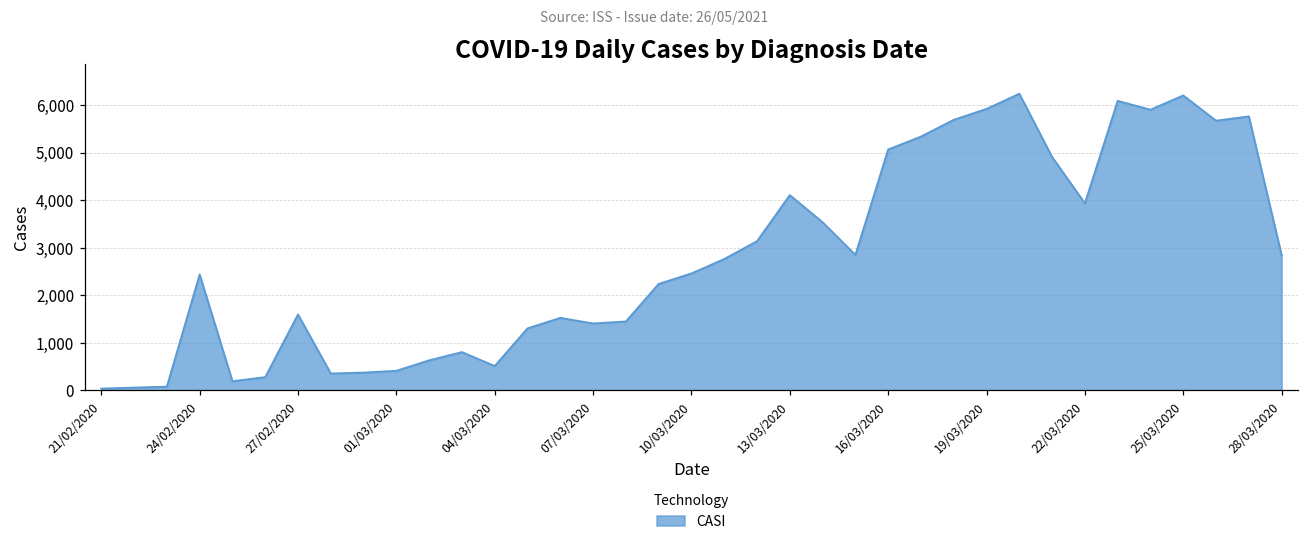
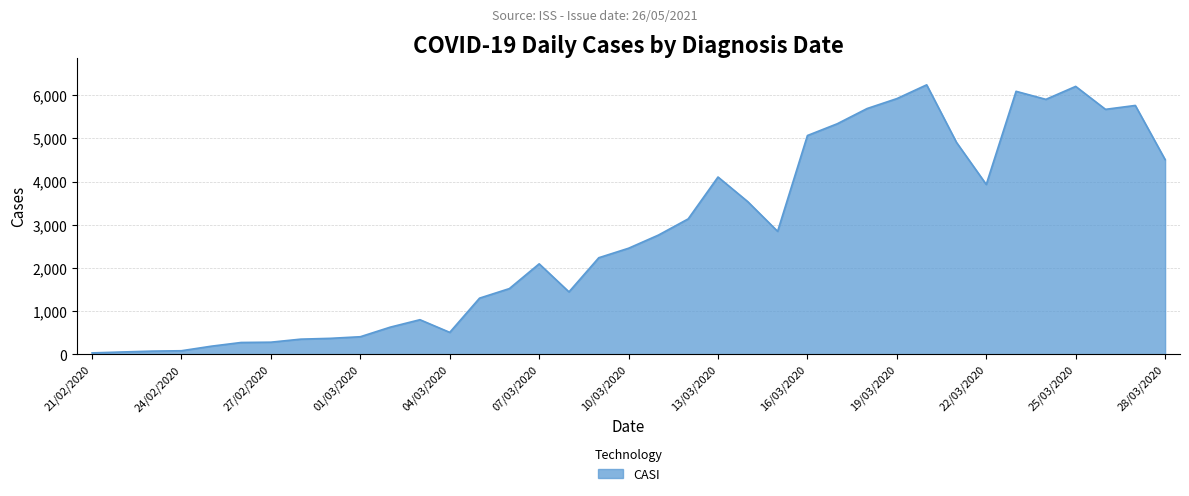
24/02/2020: 2,400 -> 100
27/02/2020: 1,600 -> 300
07/03/2020: 1,400 -> 2,100
28/03/2020: 2,800 -> 4,500
